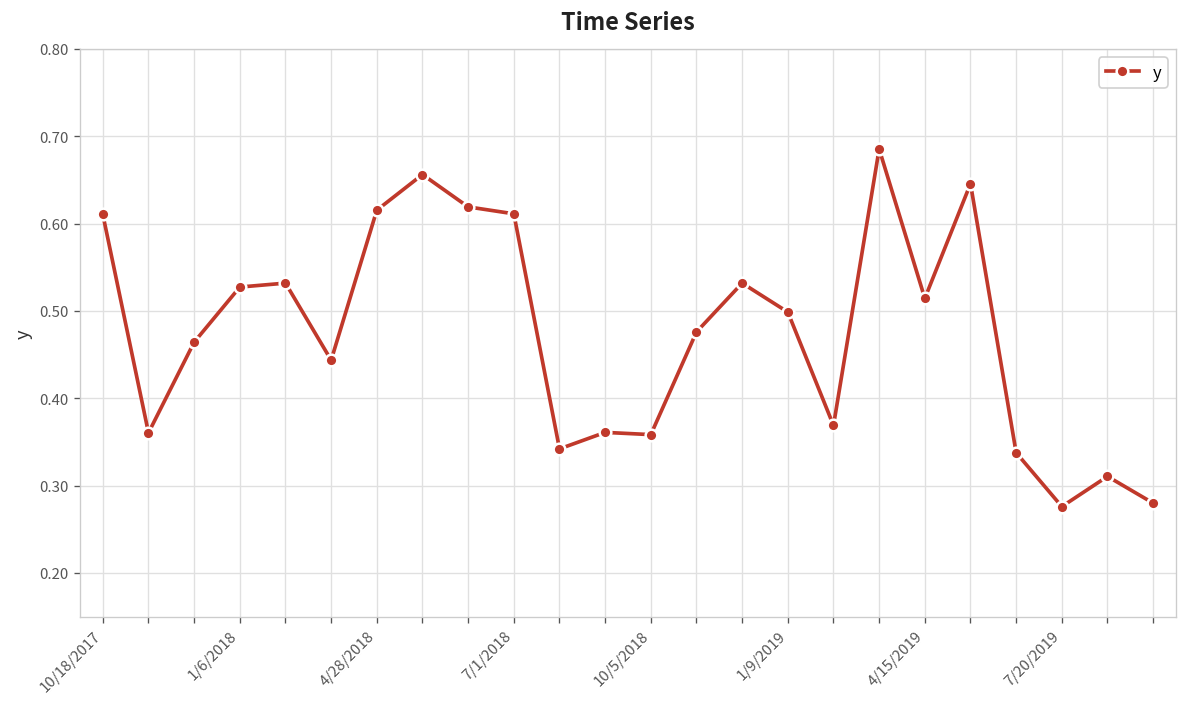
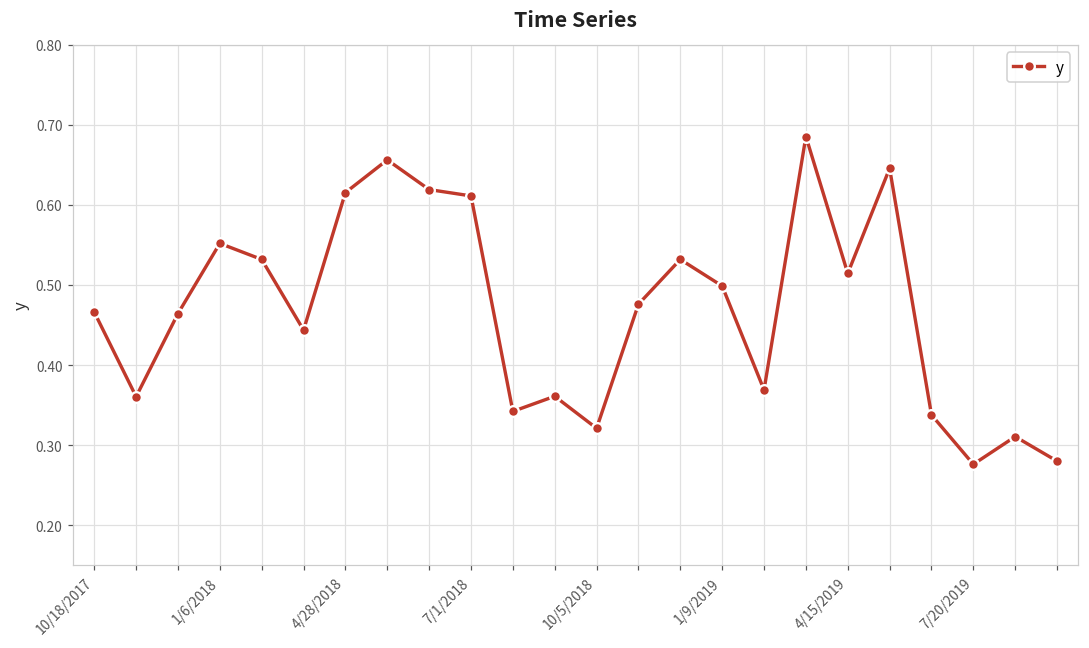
10/18/2017: 0.61 -> 0.47
1/6/2018: 0.53 -> 0.55
10/5/2018: 0.36 -> 0.32
